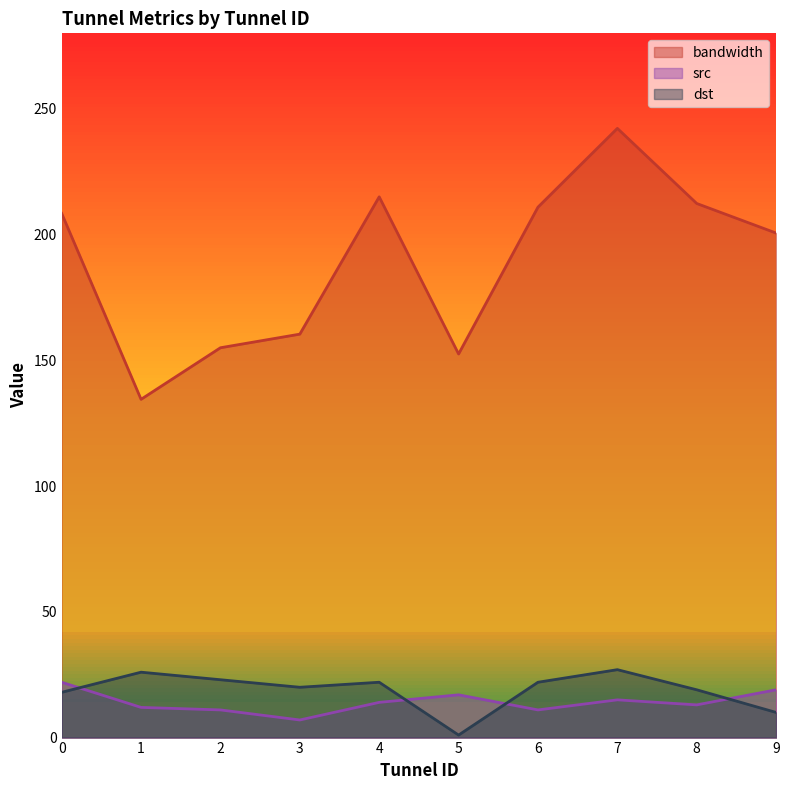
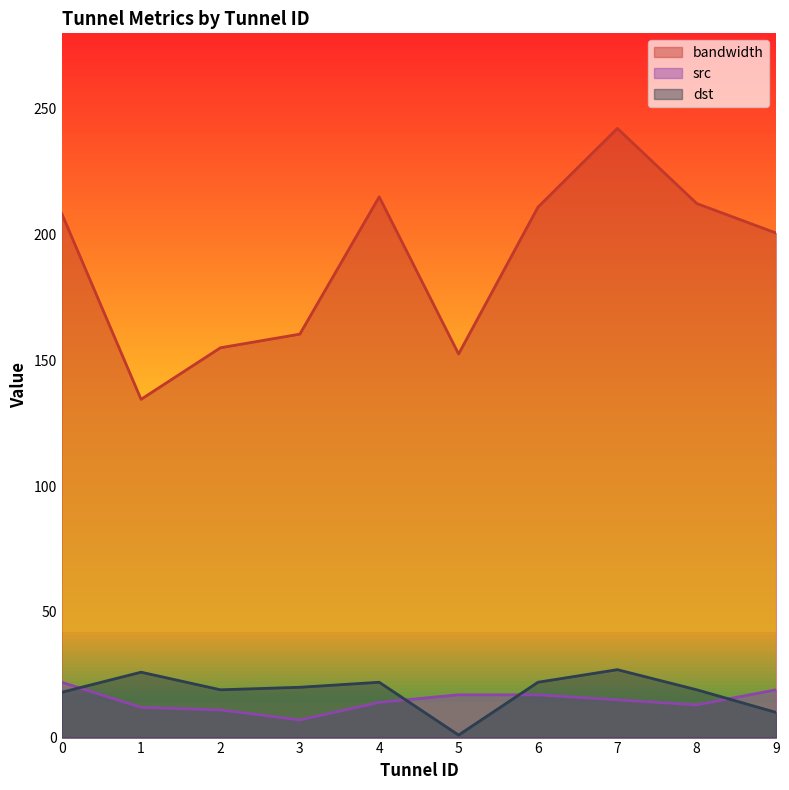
dst, 2: 23 -> 19
src, 6: 11 -> 17
